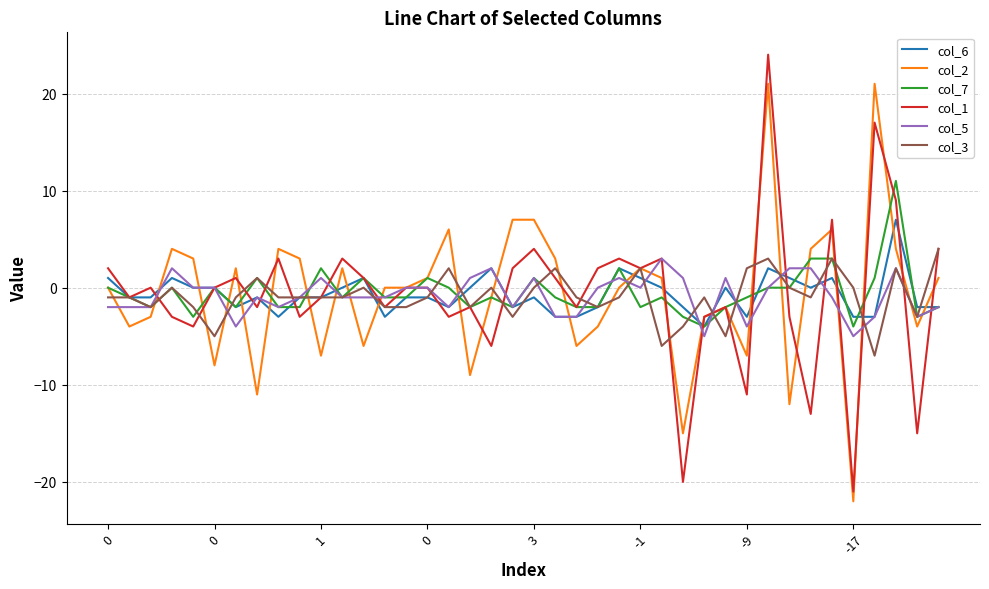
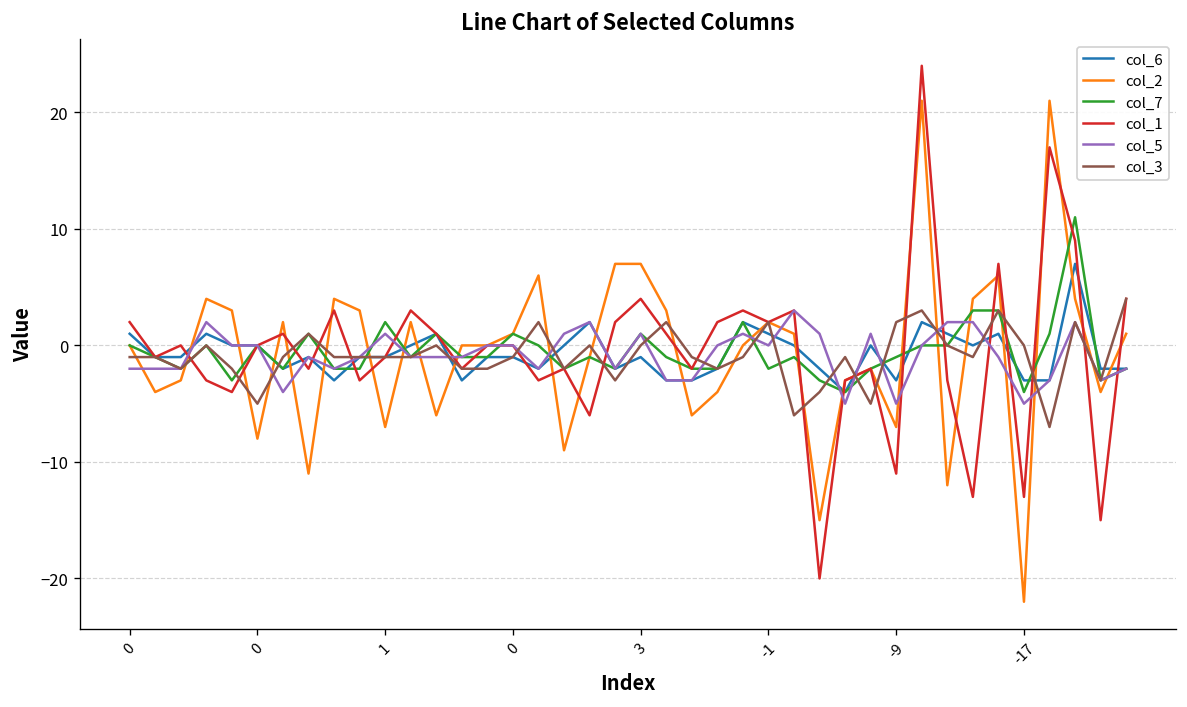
col_5, -9: -4 -> -5
col_1, -17: -21 -> -13
